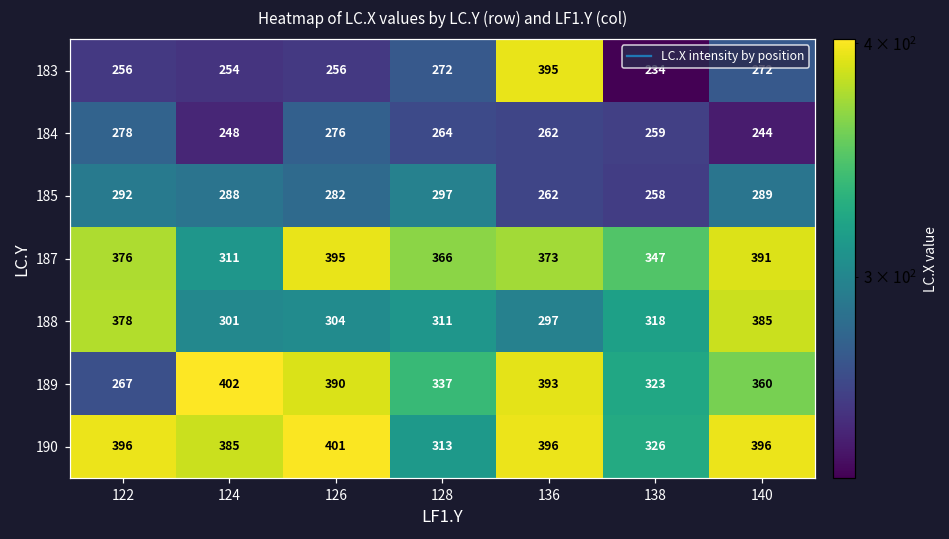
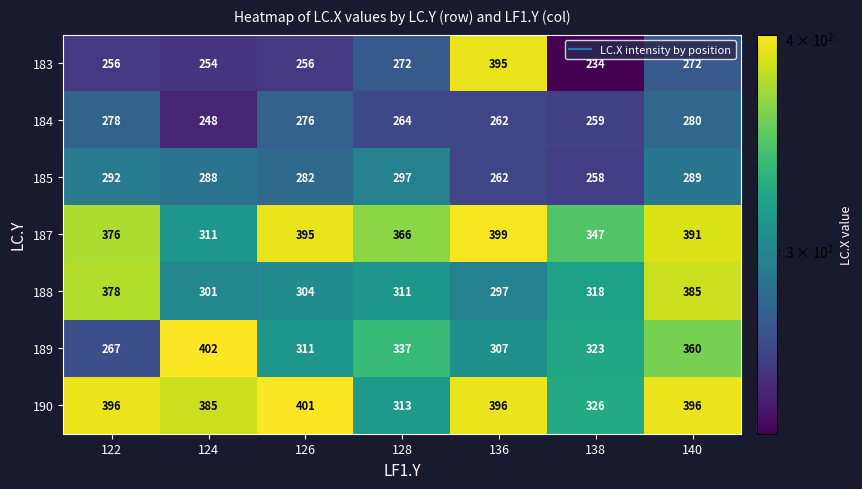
184, 140: 244 -> 280
187, 136: 373 -> 399
189, 126: 390 -> 311
189, 136: 393 -> 307
